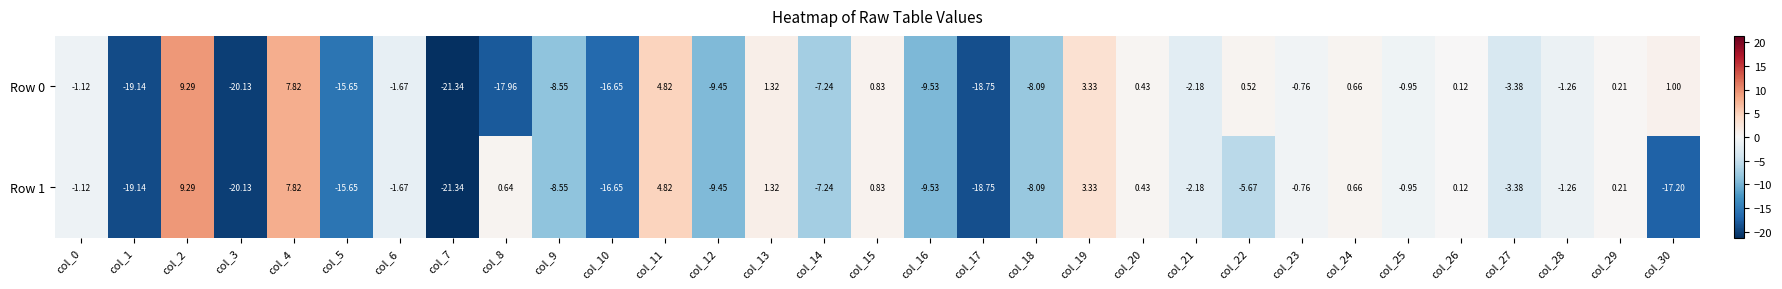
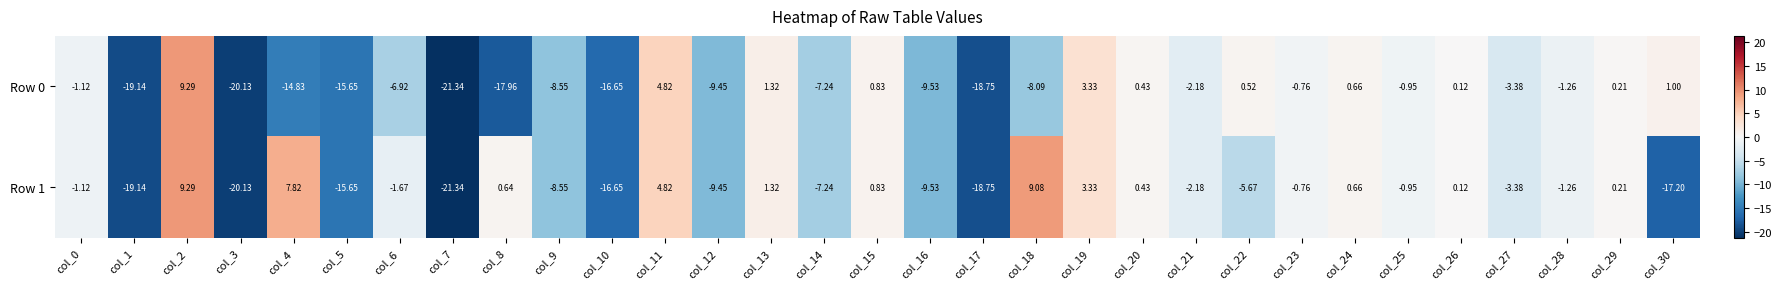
Row 0, col_4: 7.82 -> -14.83
Row 0, col_6: -1.67 -> -6.92
Row 1, col_18: -8.09 -> 9.08
